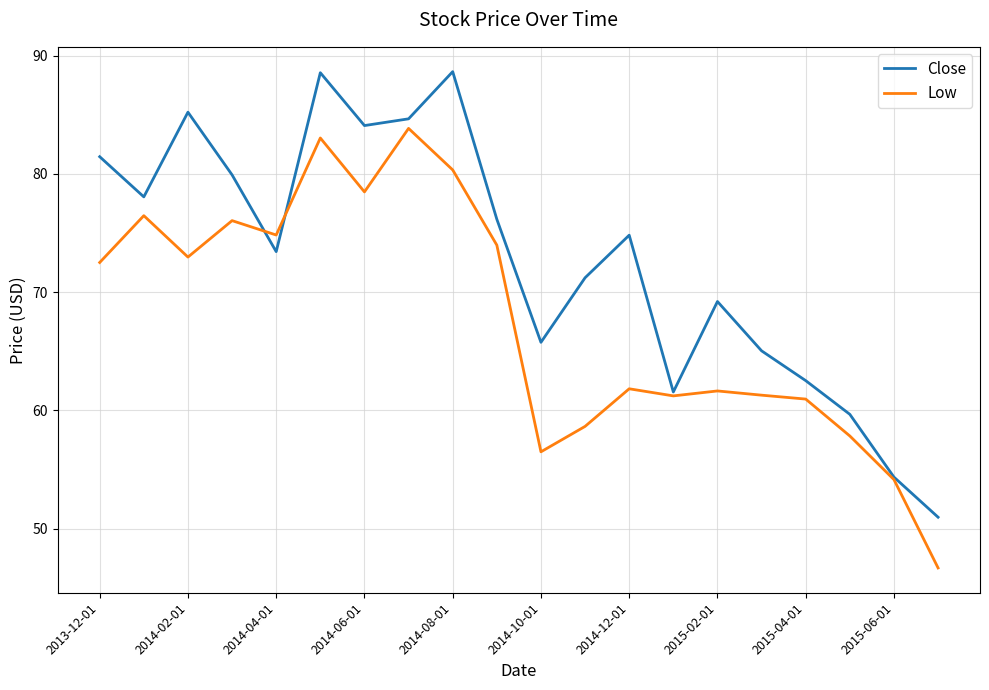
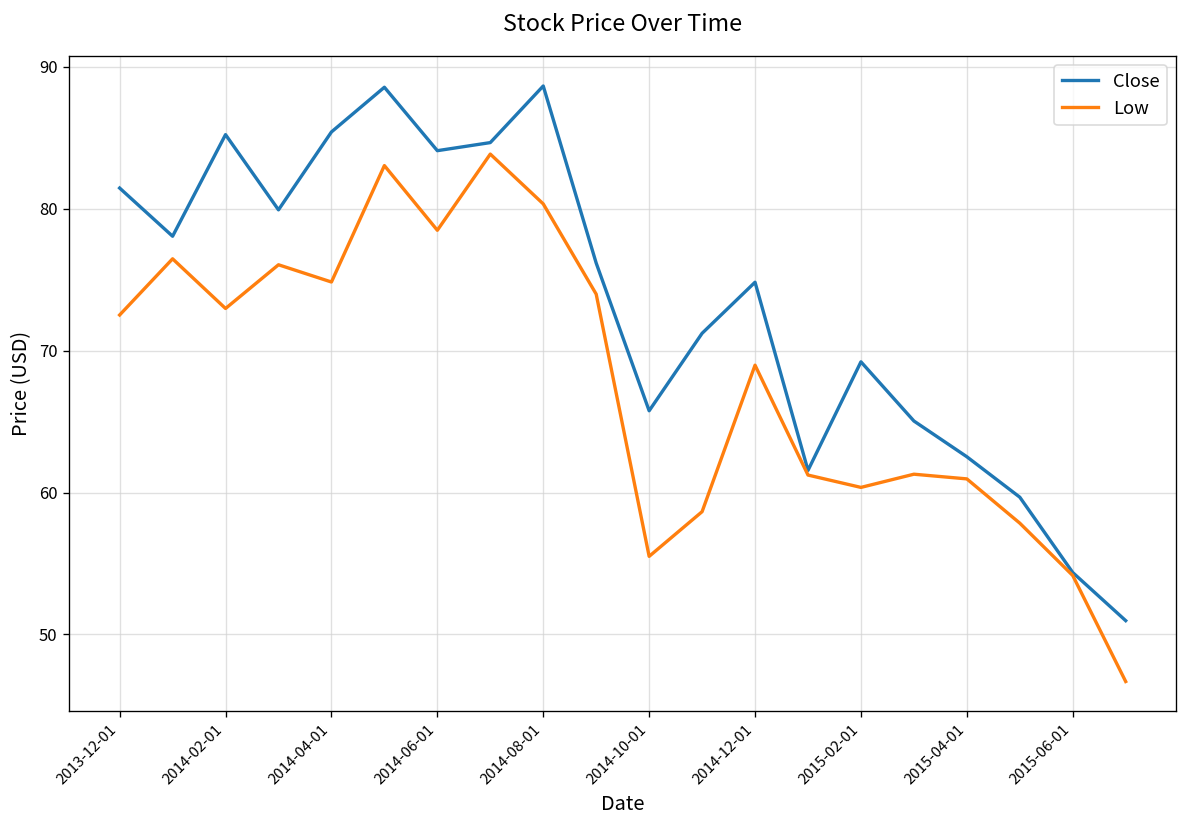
Close, 2014-04-01: 73.4 -> 85.4
Low, 2014-10-01: 56.5 -> 55.5
Low, 2014-12-01: 61.8 -> 69.0
Low, 2015-02-01: 61.6 -> 60.4
